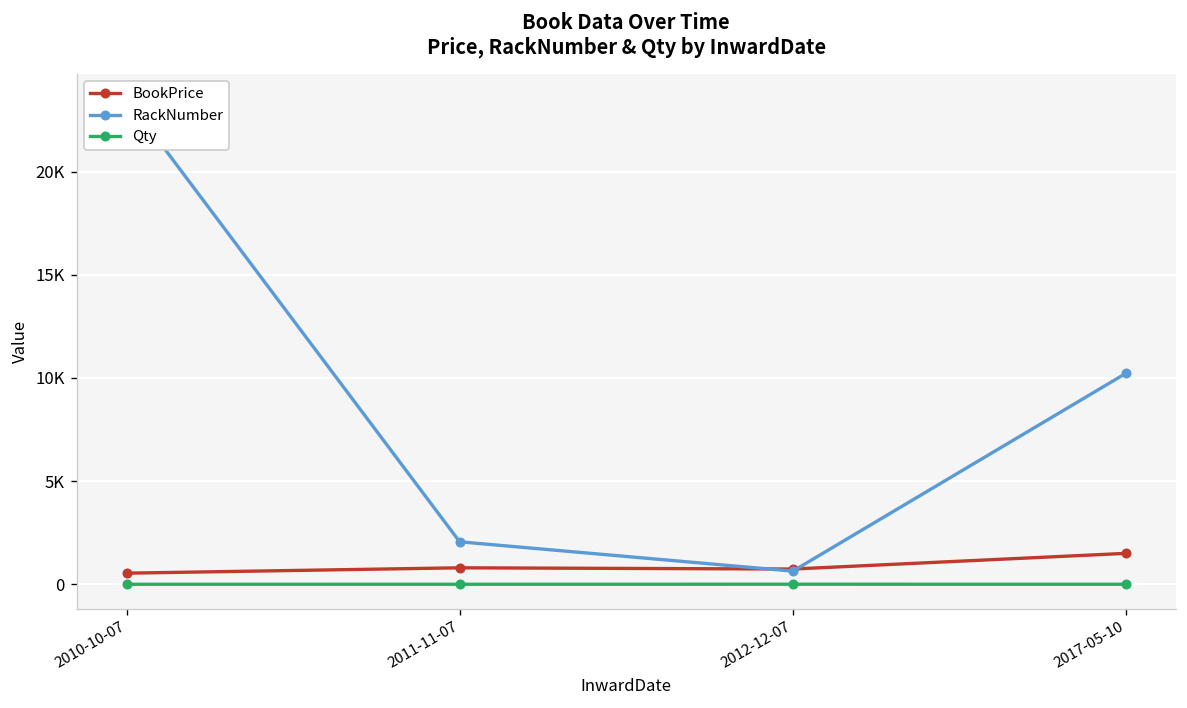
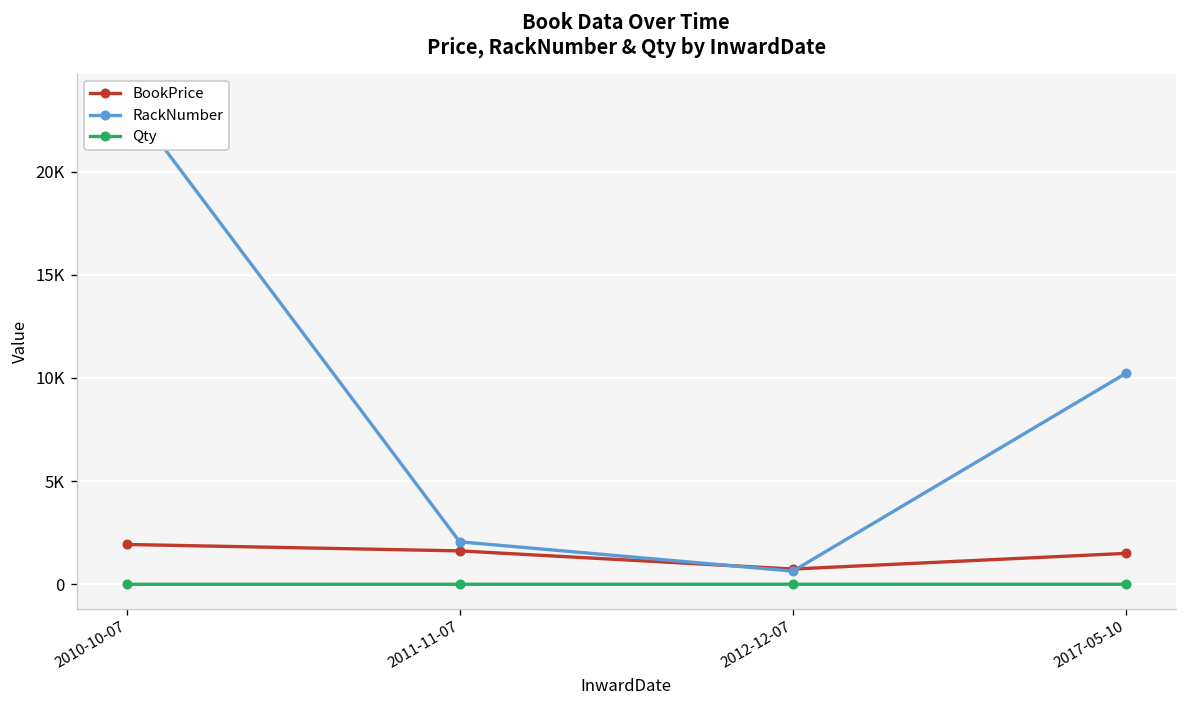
BookPrice, 2010-10-07: 500 -> 1900
BookPrice, 2011-11-07: 800 -> 1600
